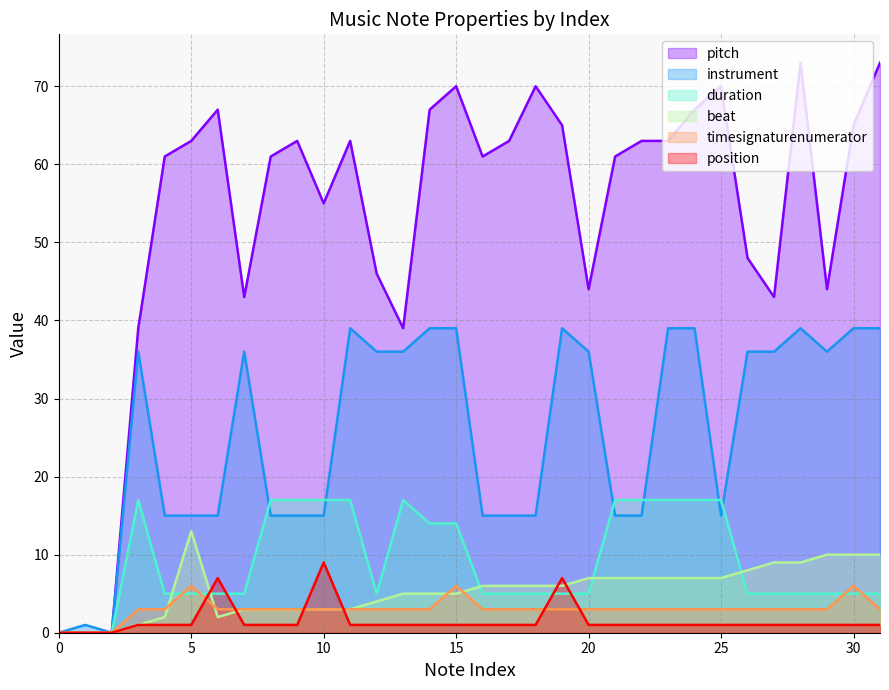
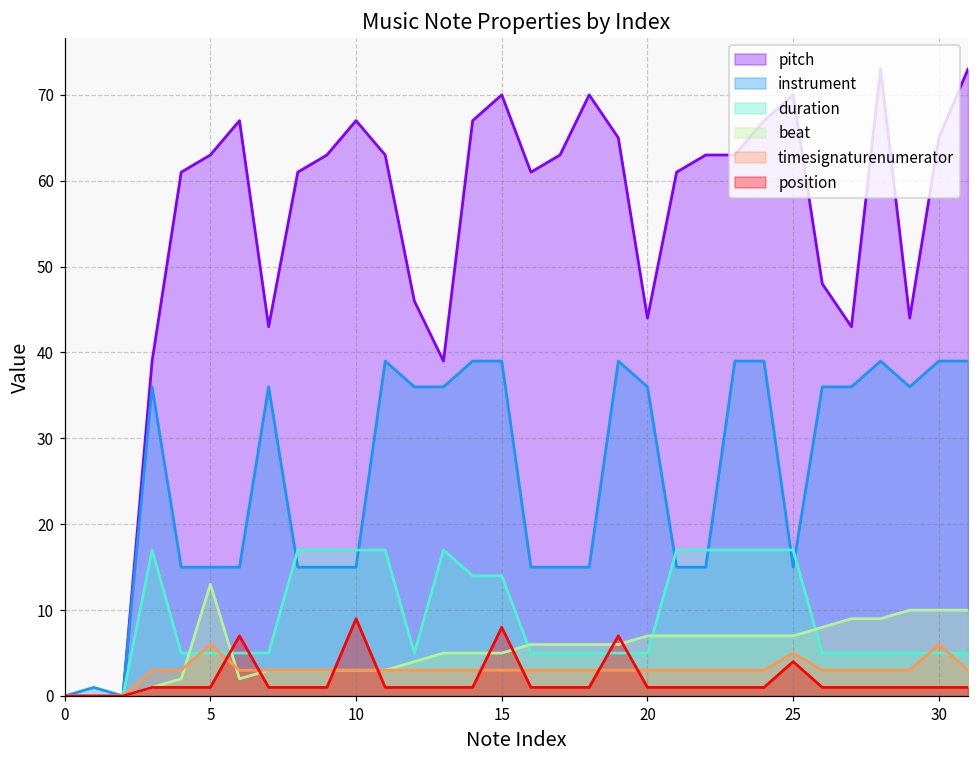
pitch, 10: 55 -> 67
timesignaturenumerator, 15: 6 -> 3
position, 15: 1 -> 8
timesignaturenumerator, 25: 3 -> 5
position, 25: 1 -> 4
